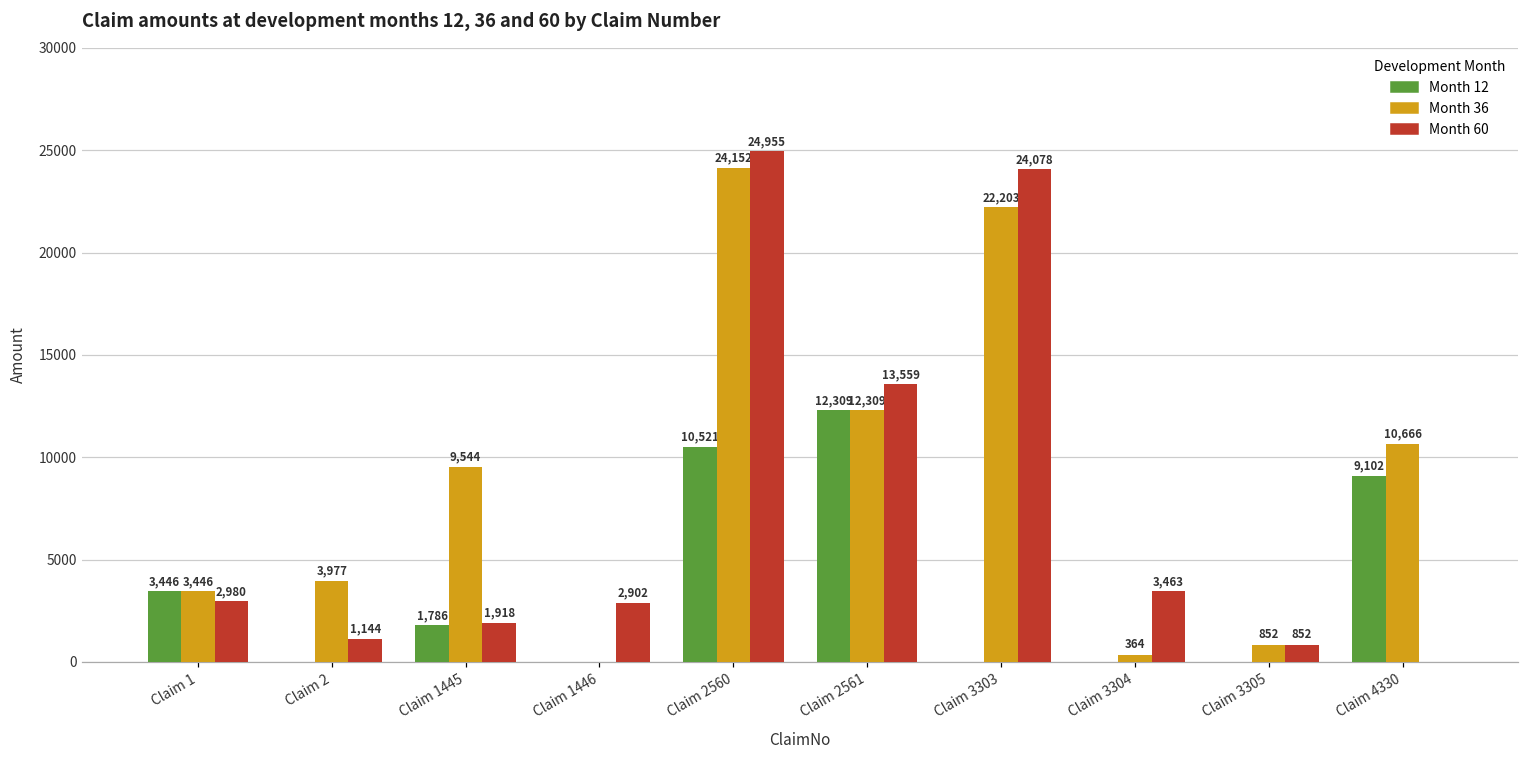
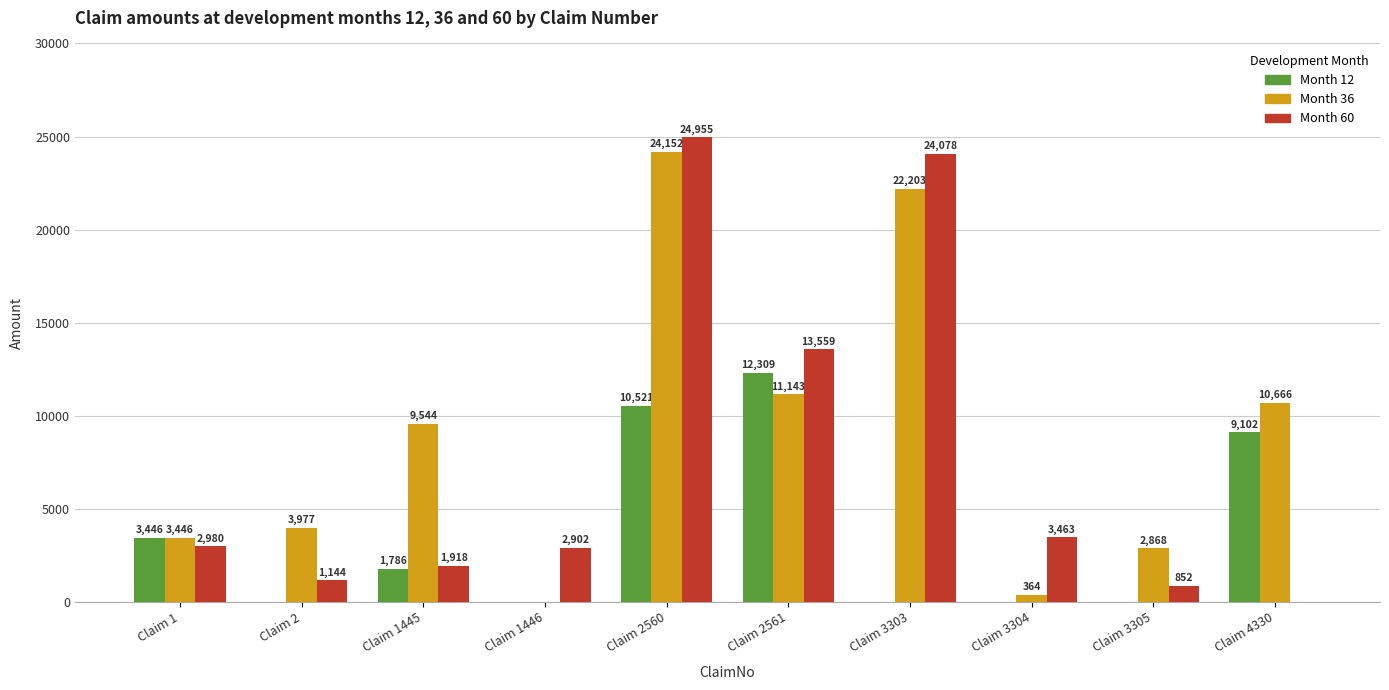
Month 36, Claim 2561: 12,309 -> 11,143
Month 36, Claim 3305: 852 -> 2,868
